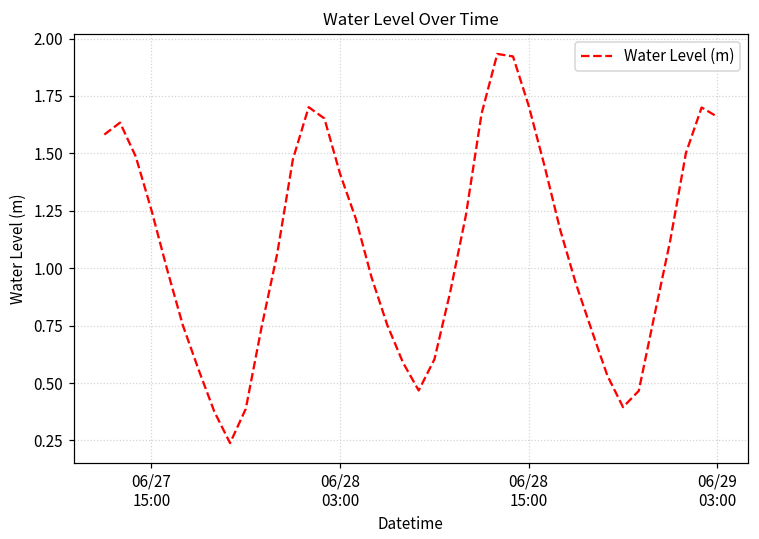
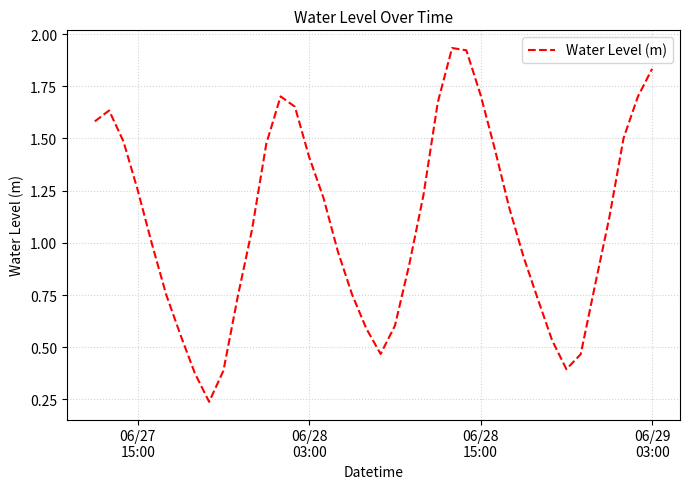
06/29 03:00: 1.66 -> 1.83
